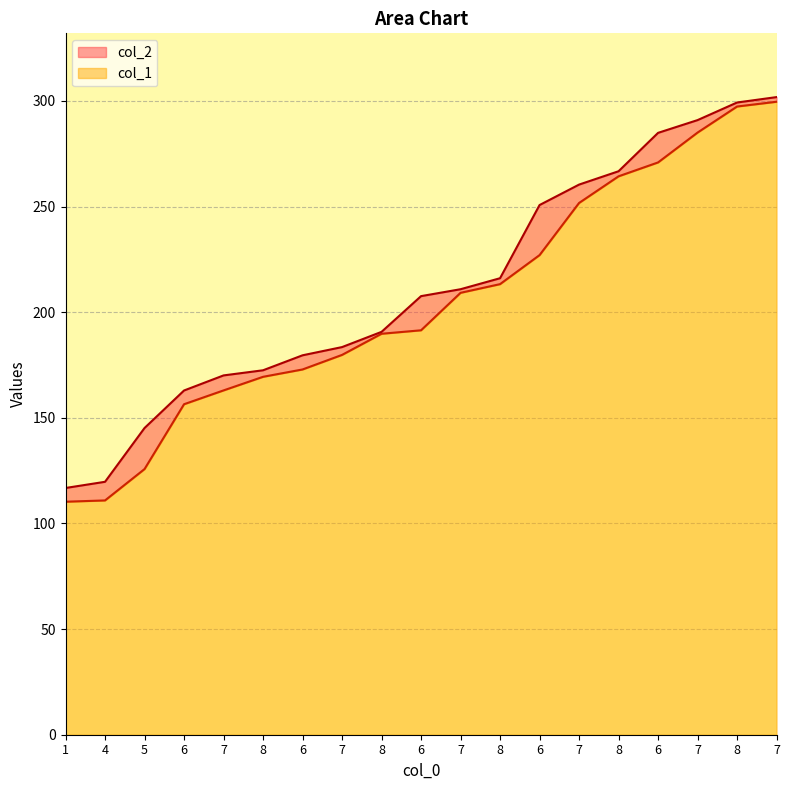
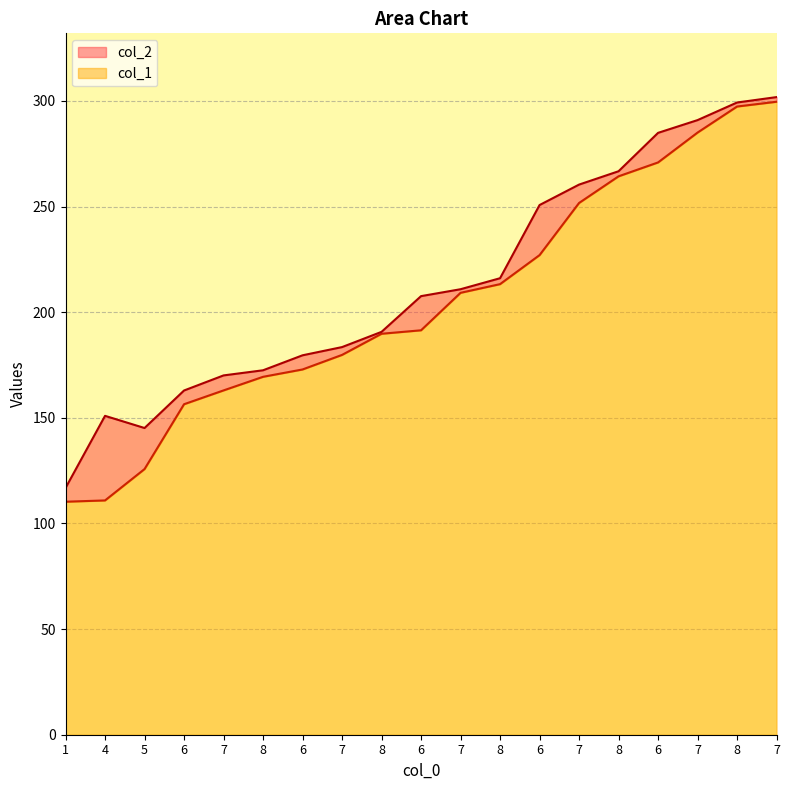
col_2, 4: 120 -> 151
